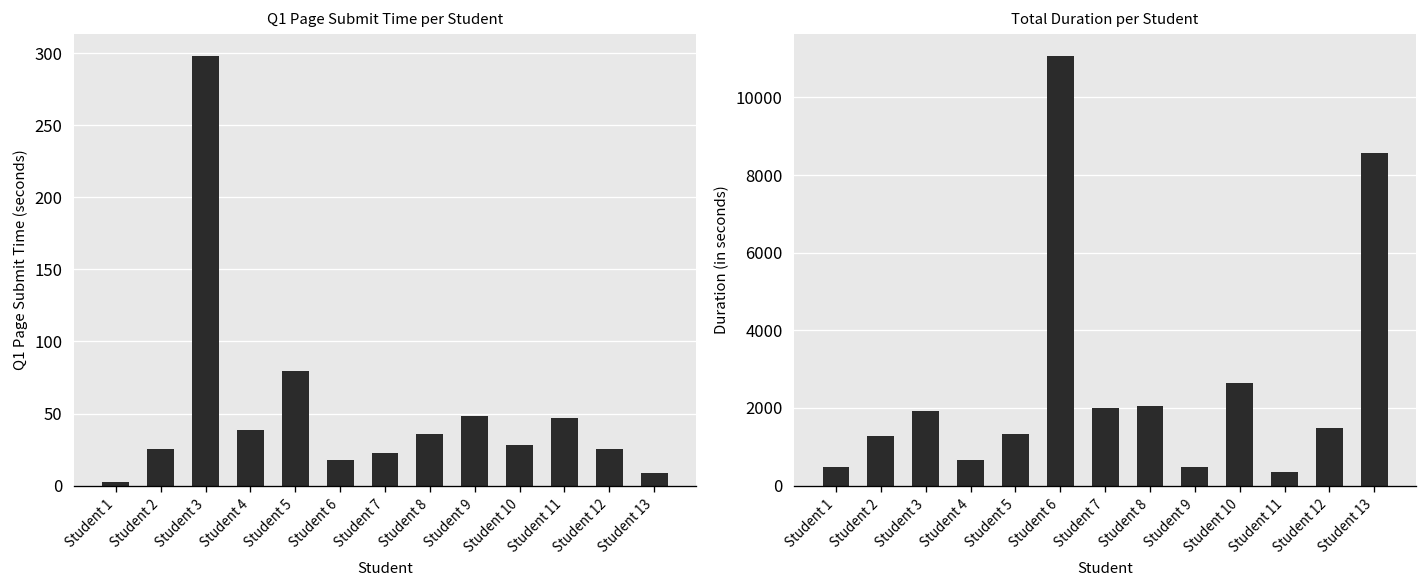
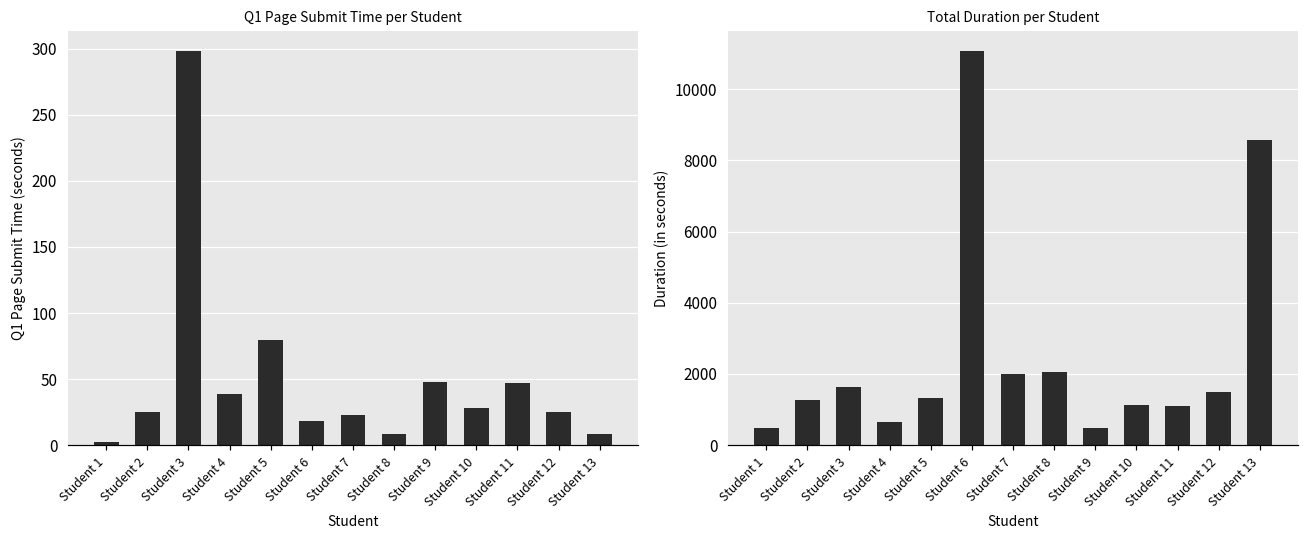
Q1 Page Submit Time per Student, Student 8: 36 -> 8
Total Duration per Student, Student 3: 1900 -> 1600
Total Duration per Student, Student 10: 2600 -> 1100
Total Duration per Student, Student 11: 300 -> 1100
